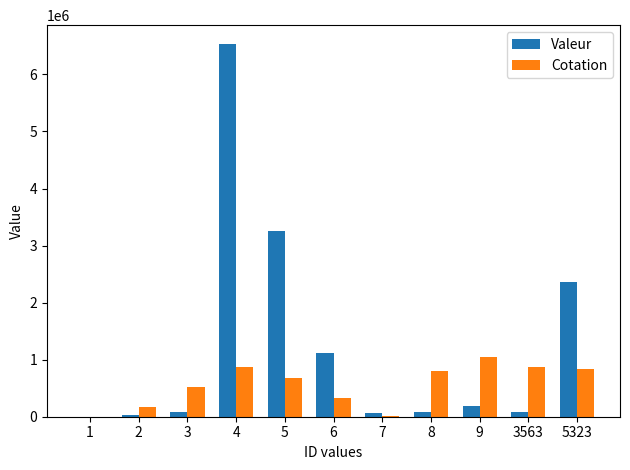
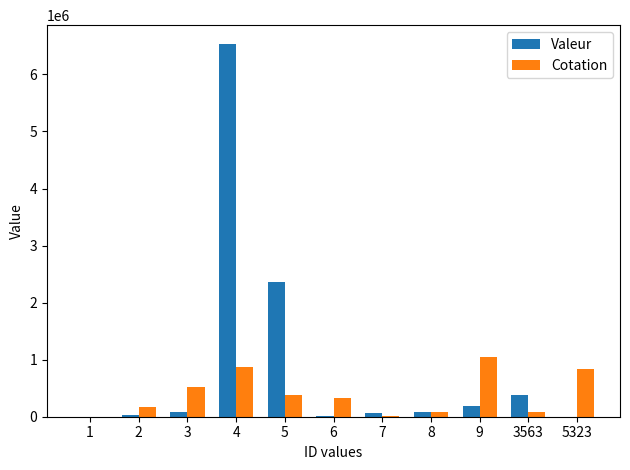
Valeur, 5: 3300000 -> 2400000
Cotation, 5: 700000 -> 400000
Valeur, 6: 1100000 -> 0
Cotation, 8: 800000 -> 100000
Valeur, 3563: 100000 -> 400000
Cotation, 3563: 900000 -> 100000
Valeur, 5323: 2400000 -> 0
